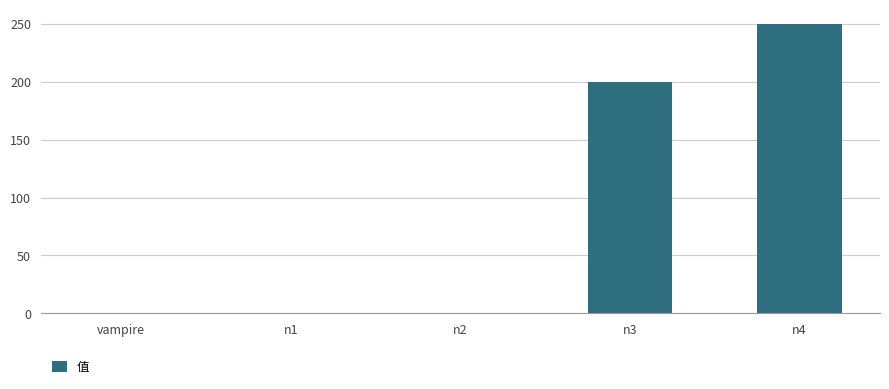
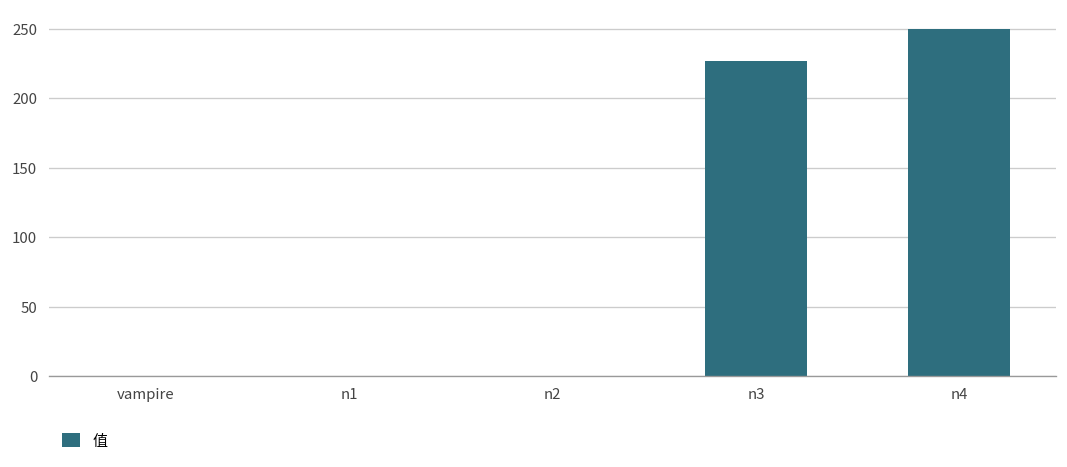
n3: 200 -> 227
